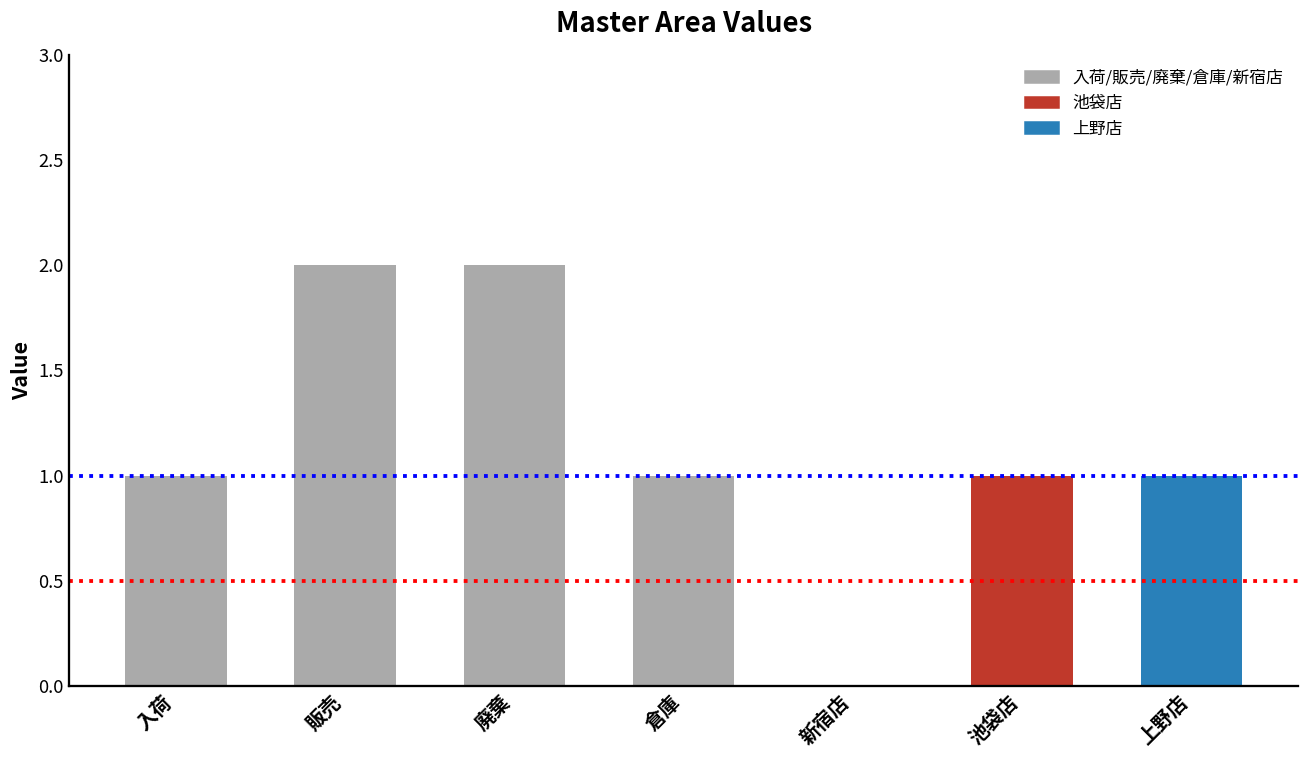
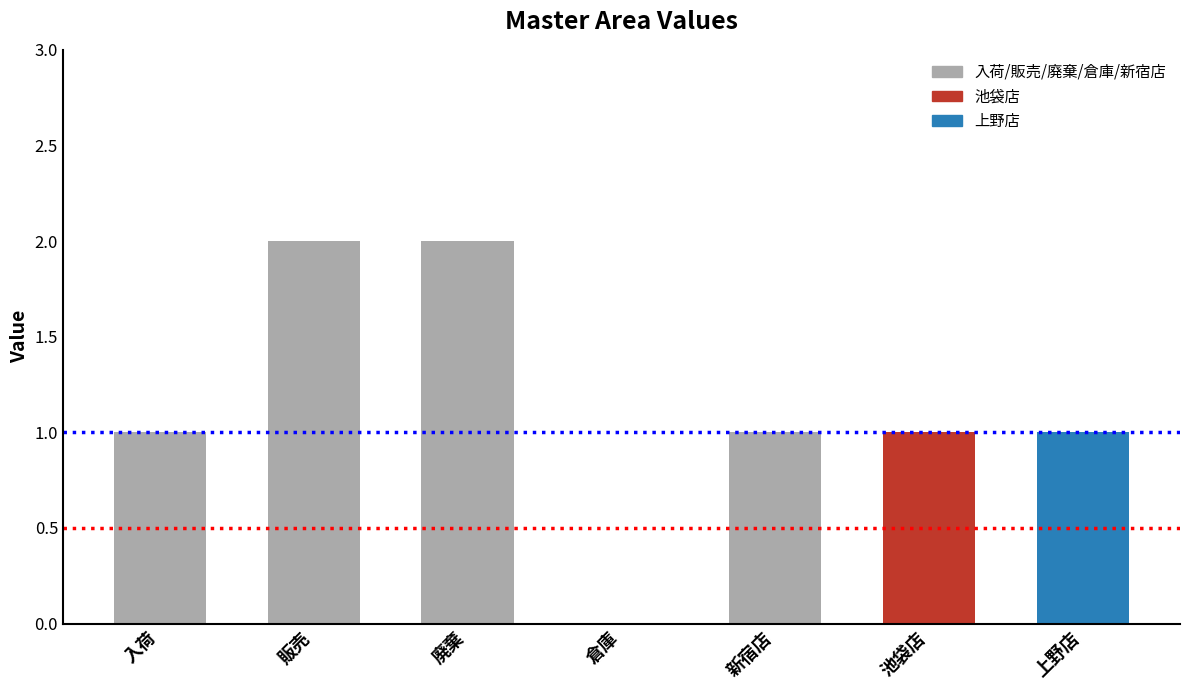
倉庫: 1 -> 0
新宿店: 0 -> 1
